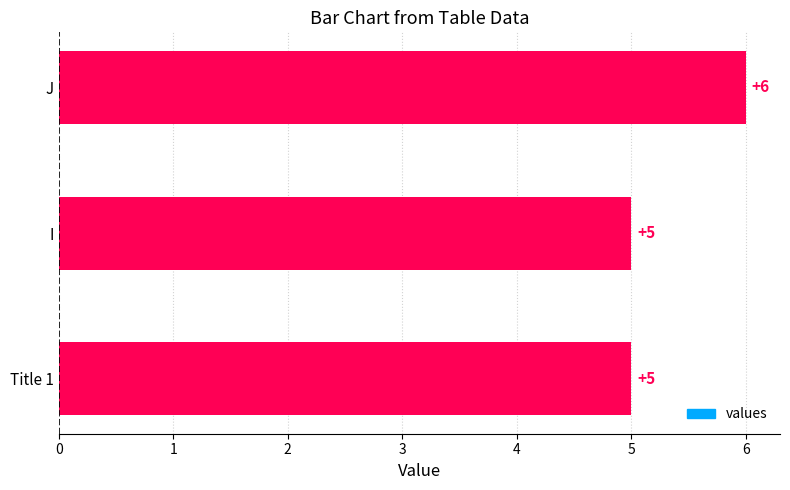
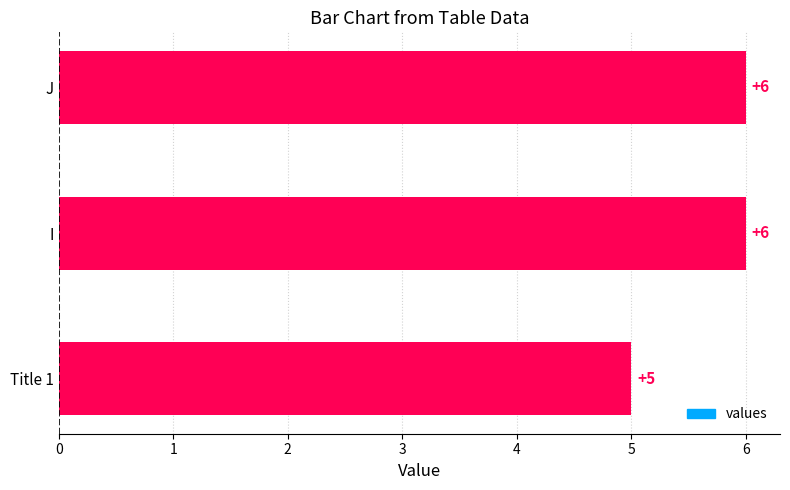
I: +5 -> +6
